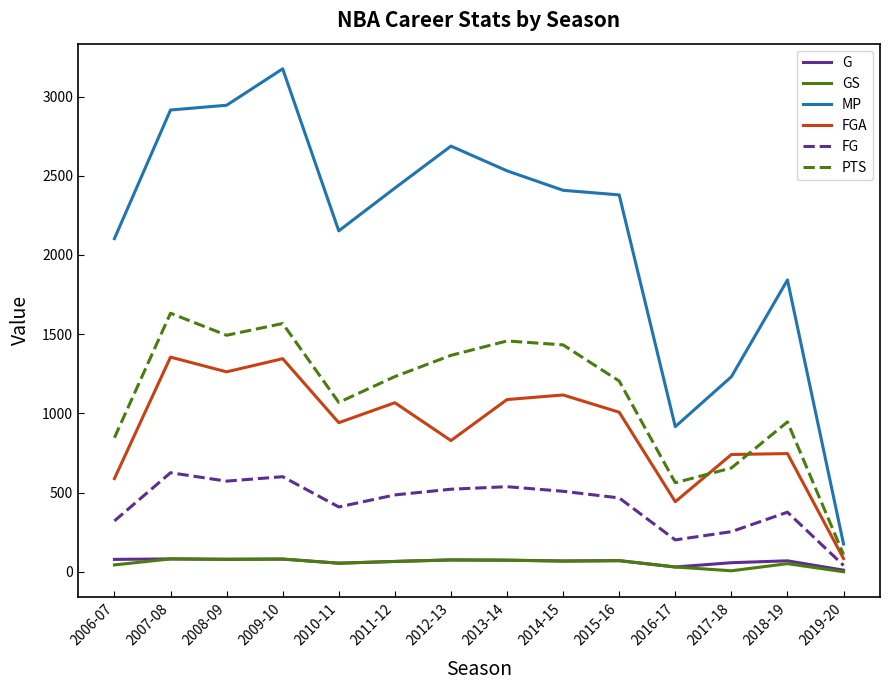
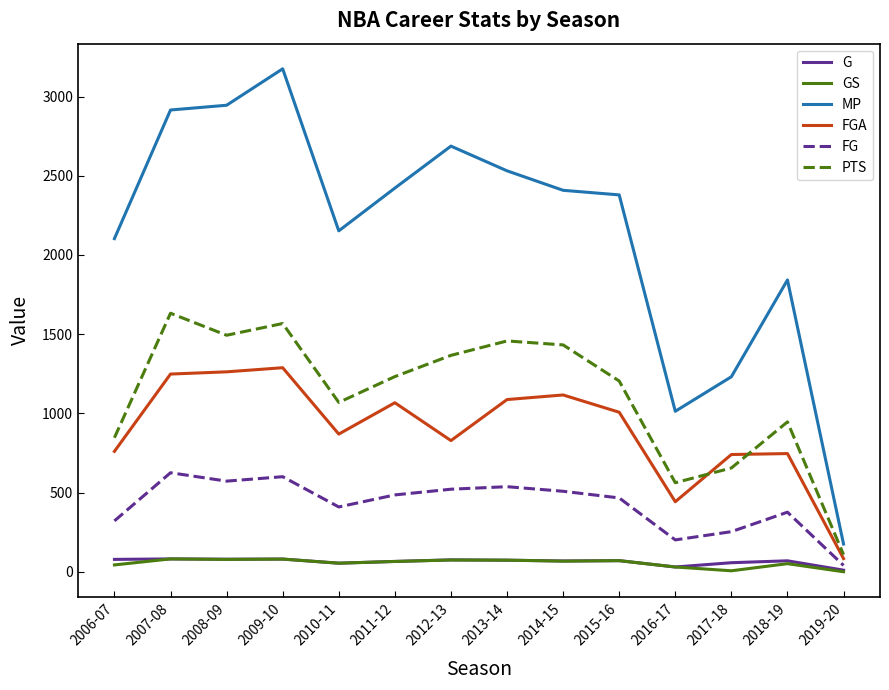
FGA, 2006-07: 590 -> 760
FGA, 2007-08: 1360 -> 1250
FGA, 2009-10: 1350 -> 1290
FGA, 2010-11: 940 -> 870
MP, 2016-17: 920 -> 1010
